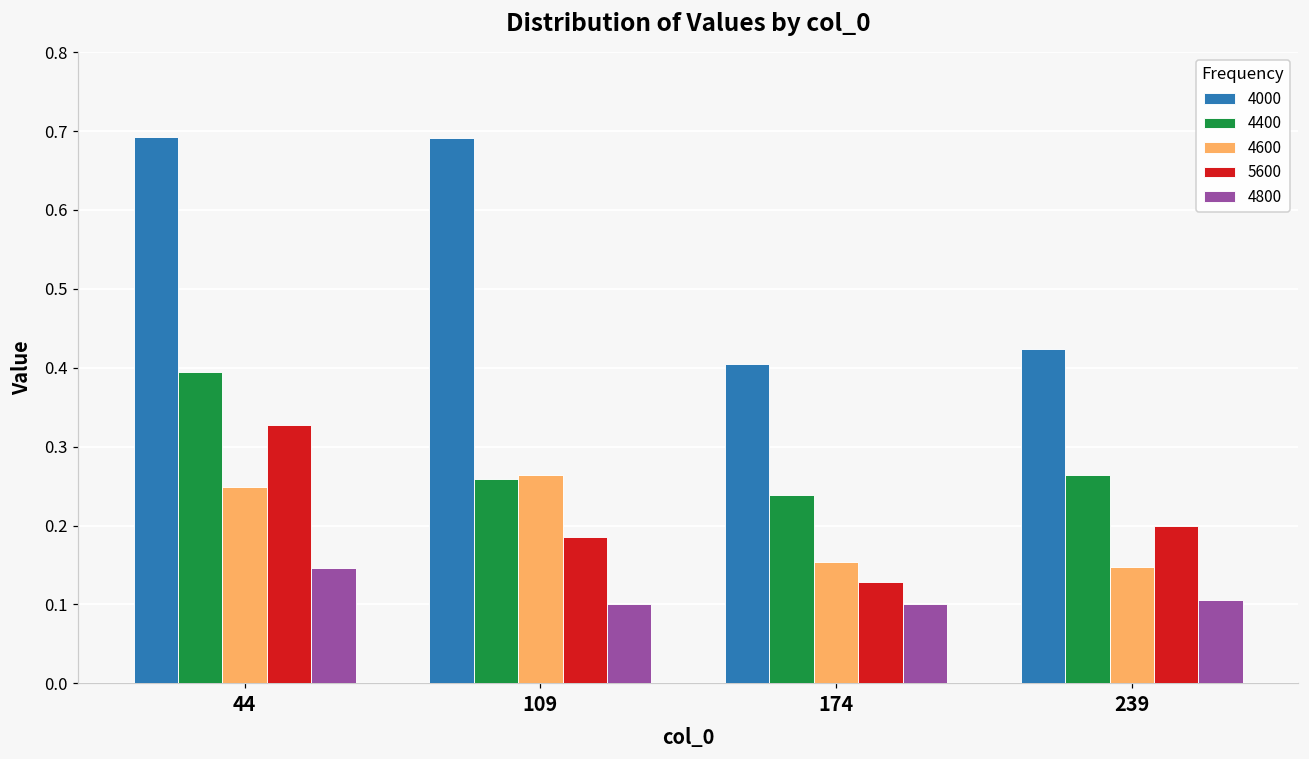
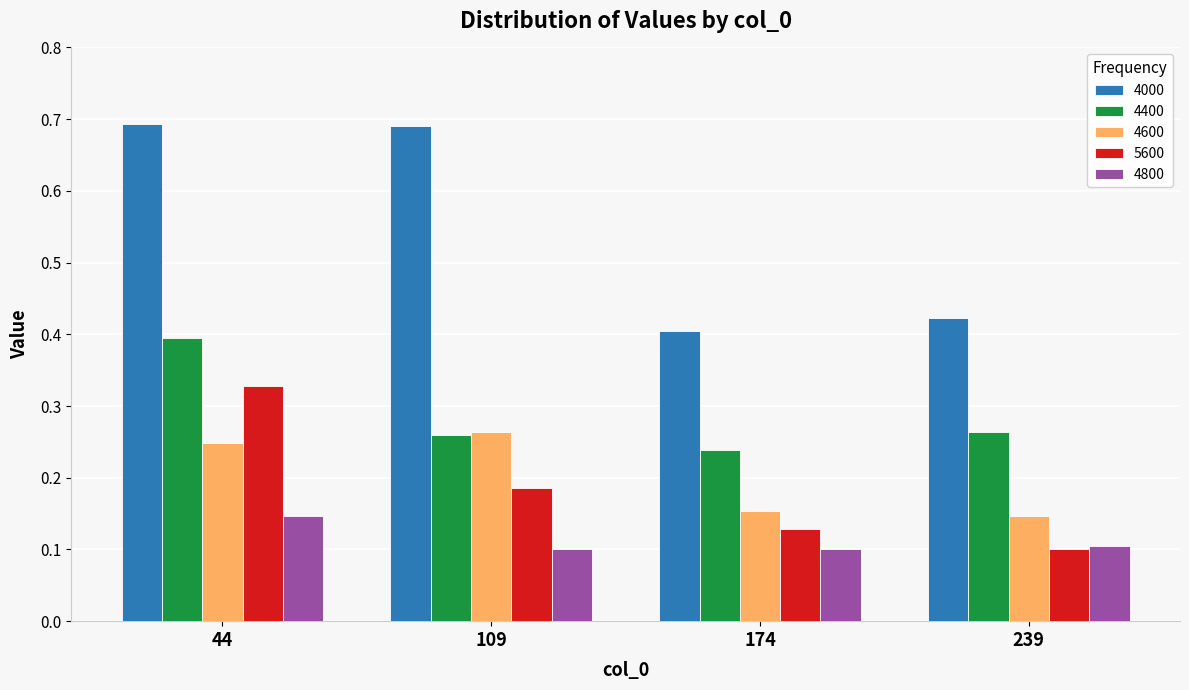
5600, 239: 0.2 -> 0.1
